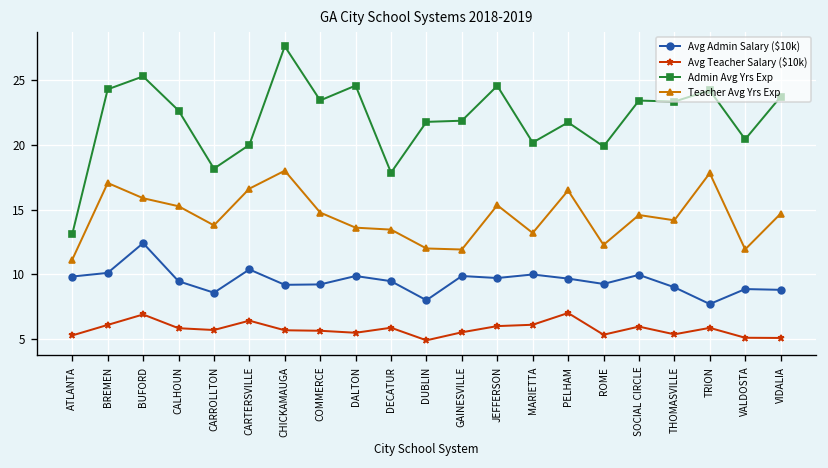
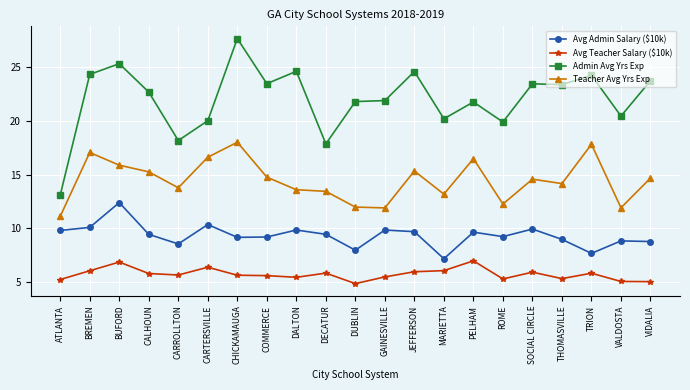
Avg Admin Salary ($10k), MARIETTA: 10.0 -> 7.2
